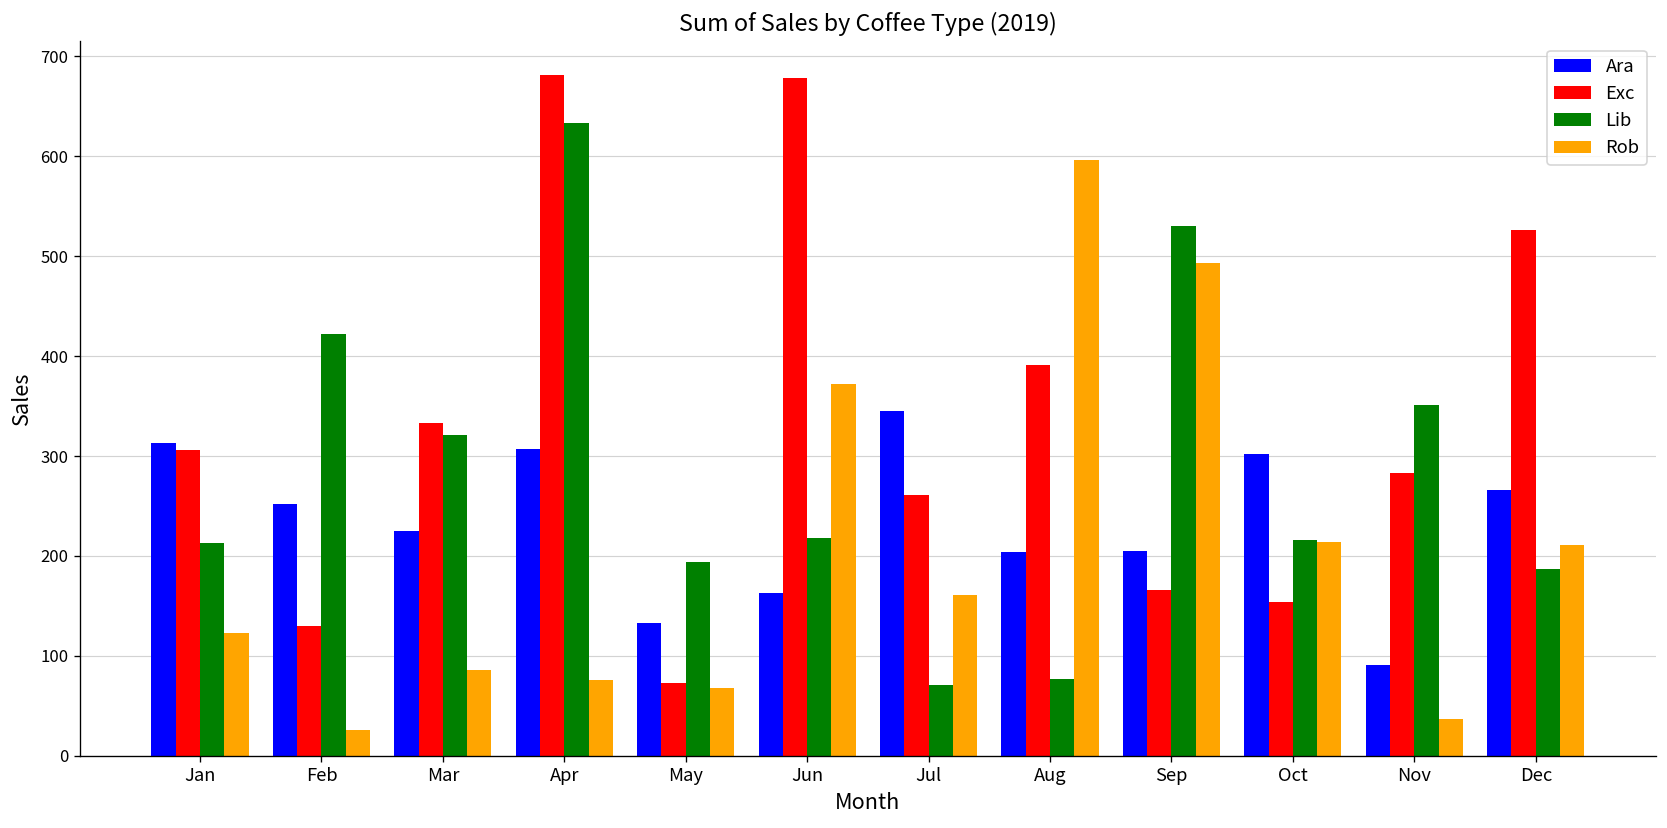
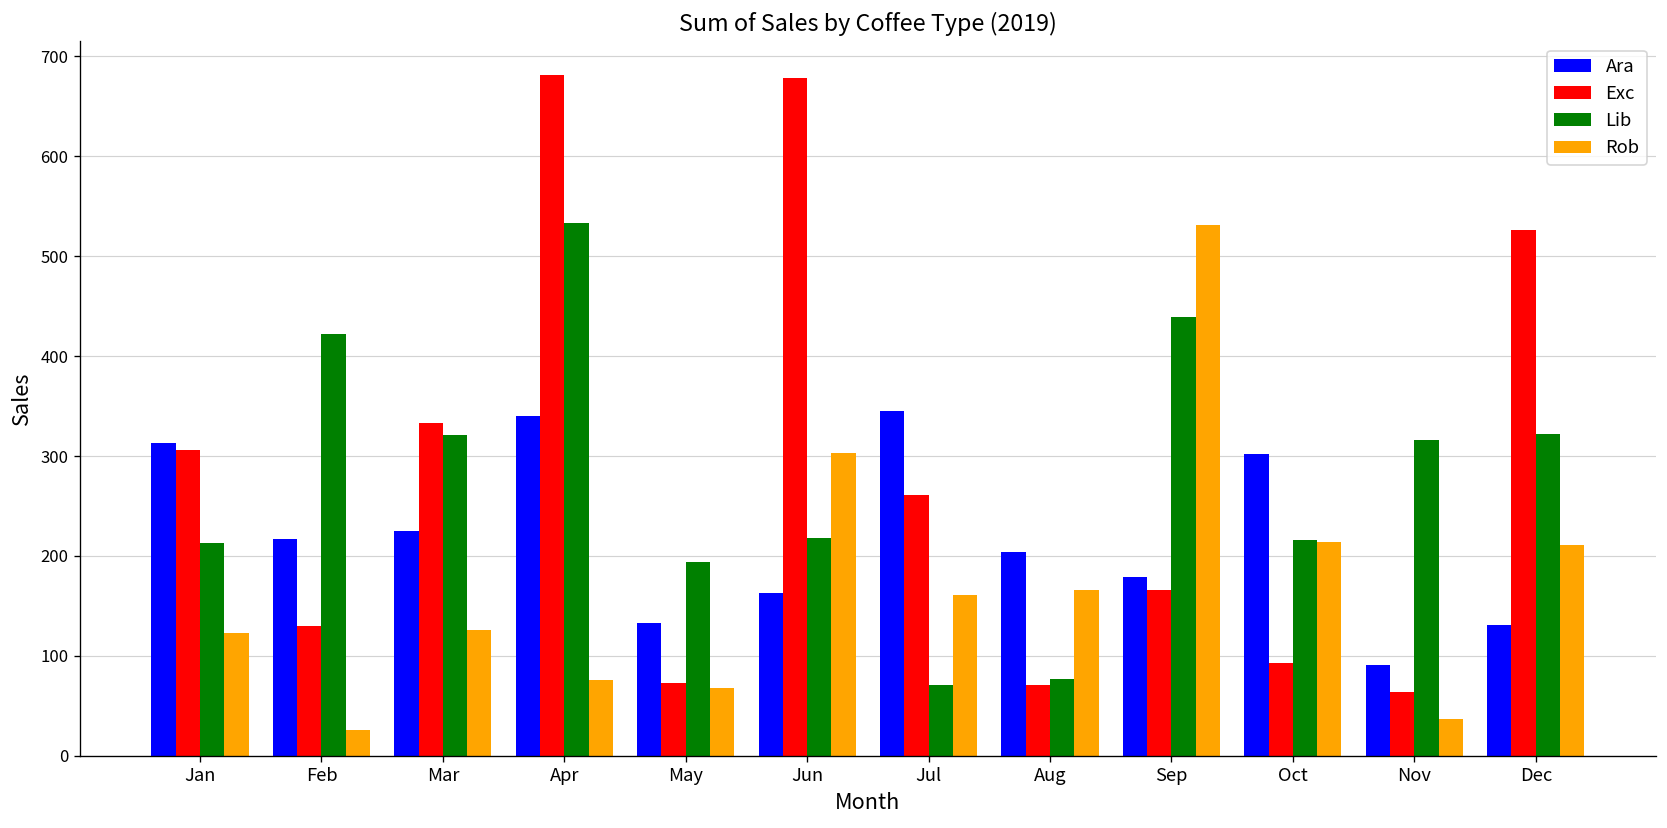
Ara, Feb: 250 -> 220
Rob, Mar: 90 -> 130
Ara, Apr: 310 -> 340
Lib, Apr: 630 -> 530
Rob, Jun: 370 -> 300
Exc, Aug: 390 -> 70
Rob, Aug: 600 -> 170
Ara, Sep: 200 -> 180
Lib, Sep: 530 -> 440
Rob, Sep: 490 -> 530
Exc, Oct: 150 -> 90
Exc, Nov: 280 -> 60
Lib, Nov: 350 -> 320
Ara, Dec: 270 -> 130
Lib, Dec: 190 -> 320
